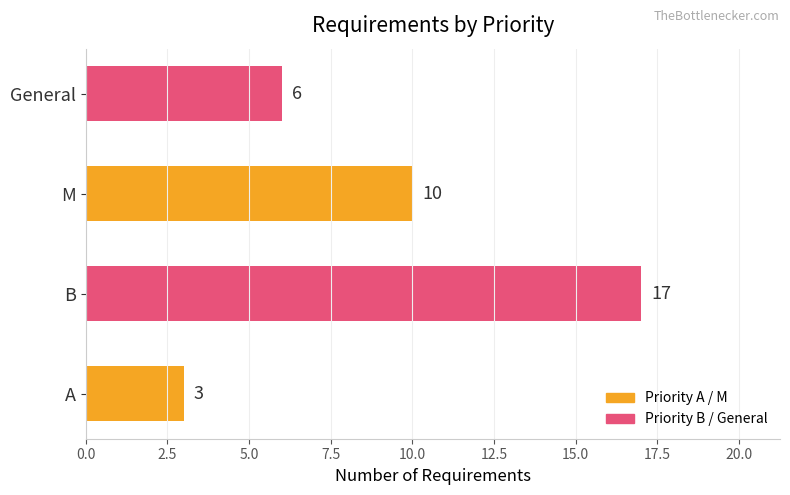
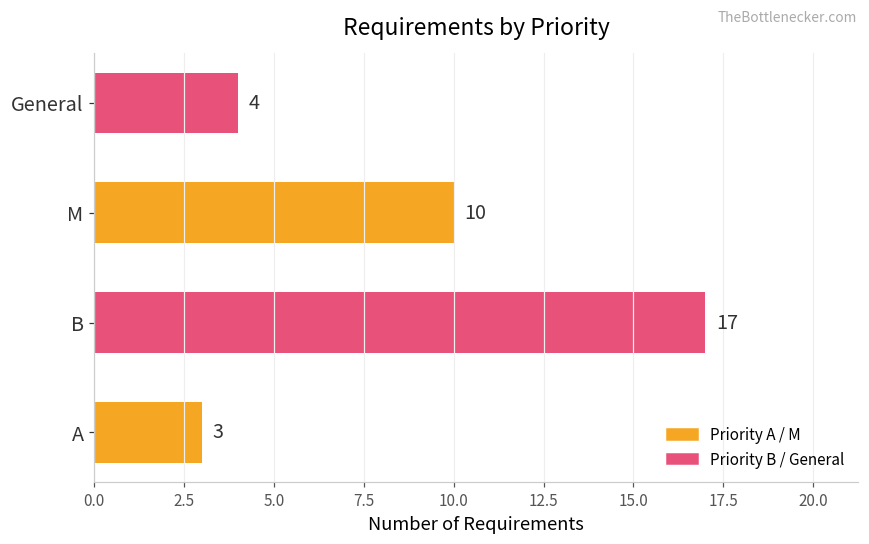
General: 6 -> 4
